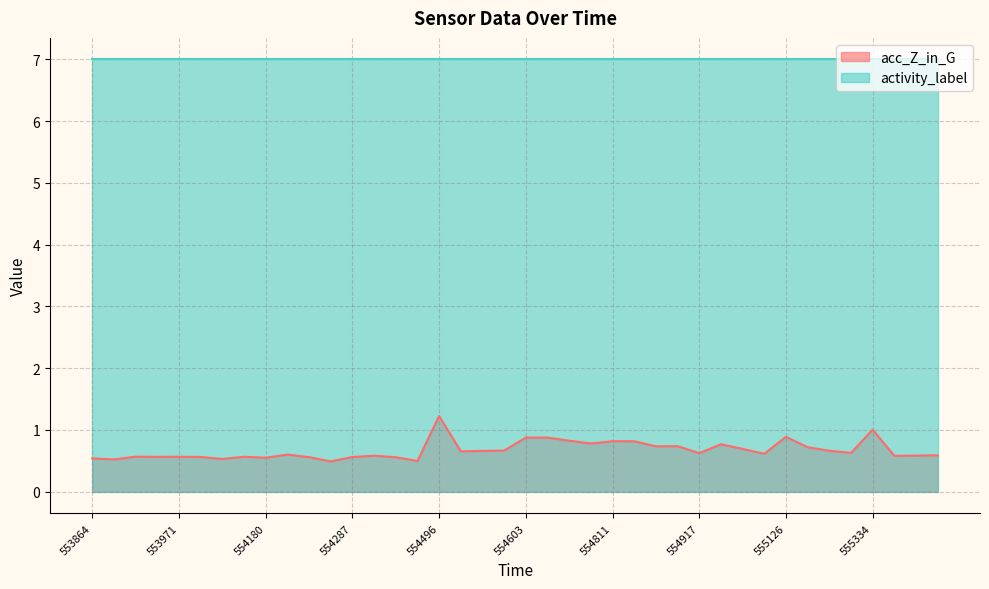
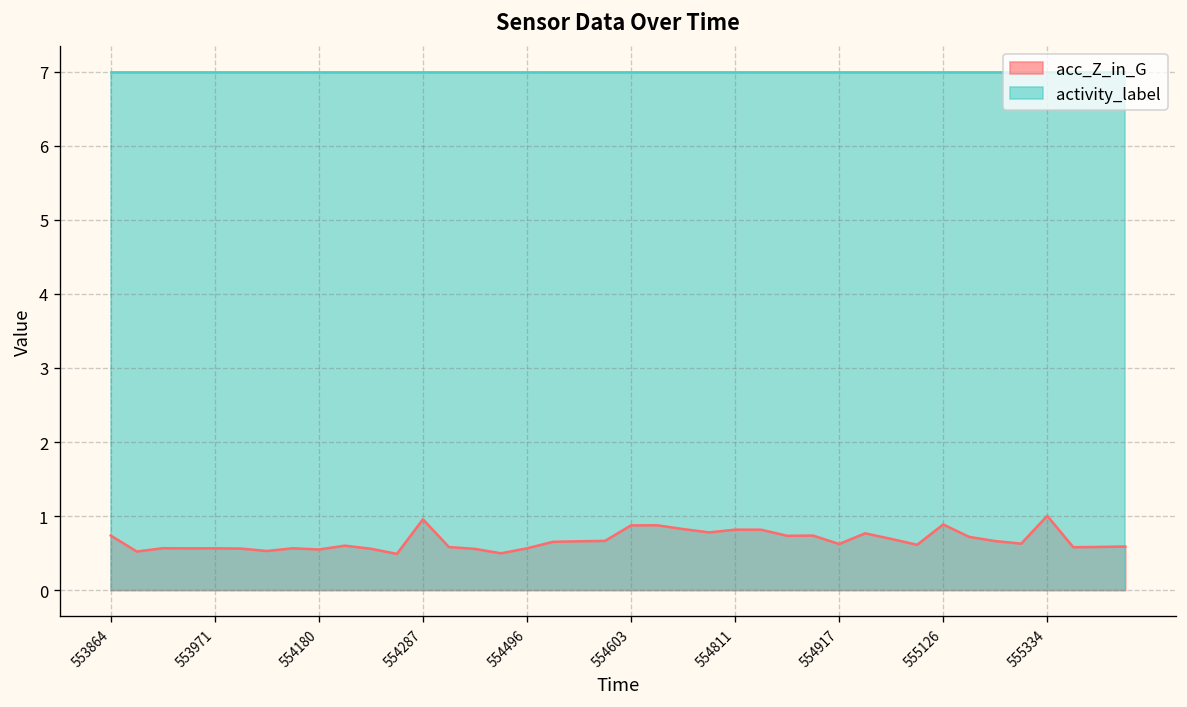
acc_Z_in_G, 553864: 0.5 -> 0.7
acc_Z_in_G, 554287: 0.6 -> 1.0
acc_Z_in_G, 554496: 1.2 -> 0.6
